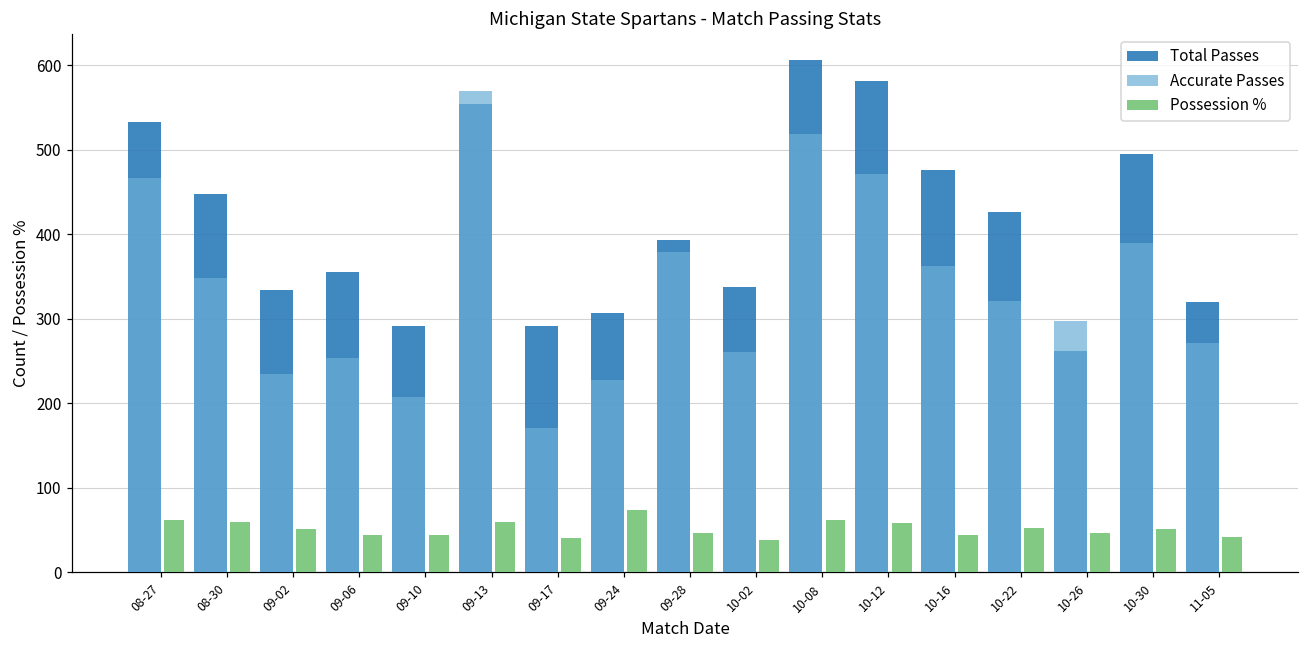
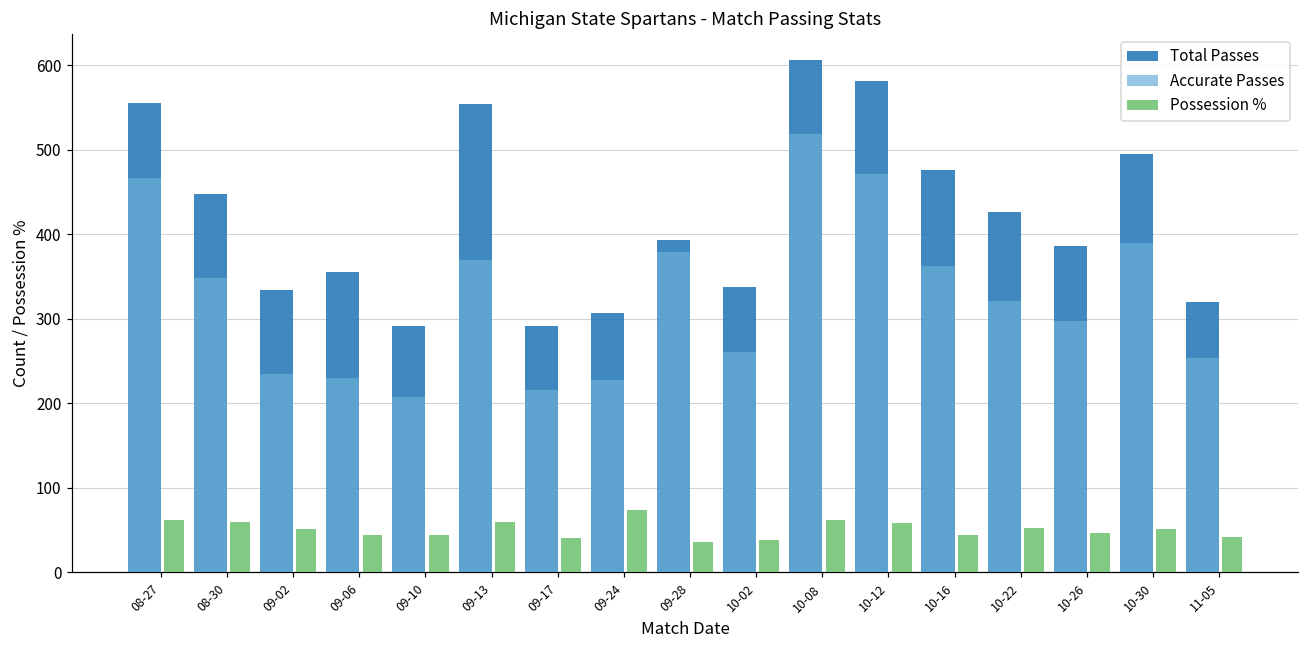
Total Passes, 08-27: 530 -> 560
Accurate Passes, 09-06: 250 -> 230
Accurate Passes, 09-13: 570 -> 370
Accurate Passes, 09-17: 170 -> 220
Possession %, 09-28: 50 -> 40
Total Passes, 10-26: 260 -> 390
Accurate Passes, 11-05: 270 -> 250
